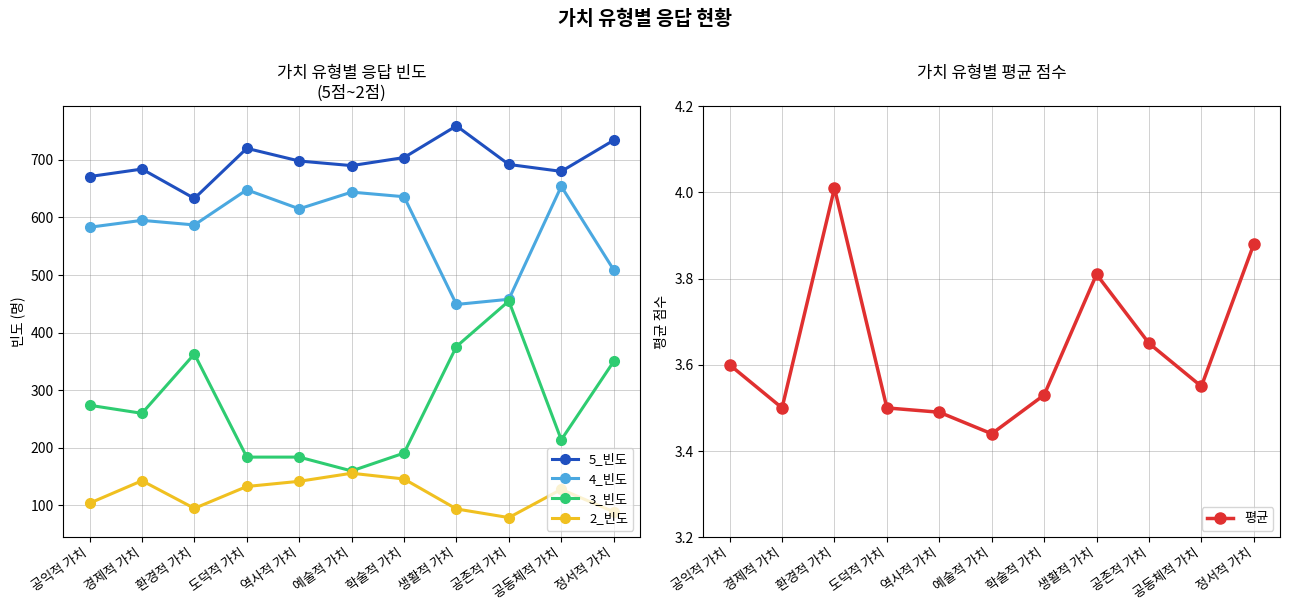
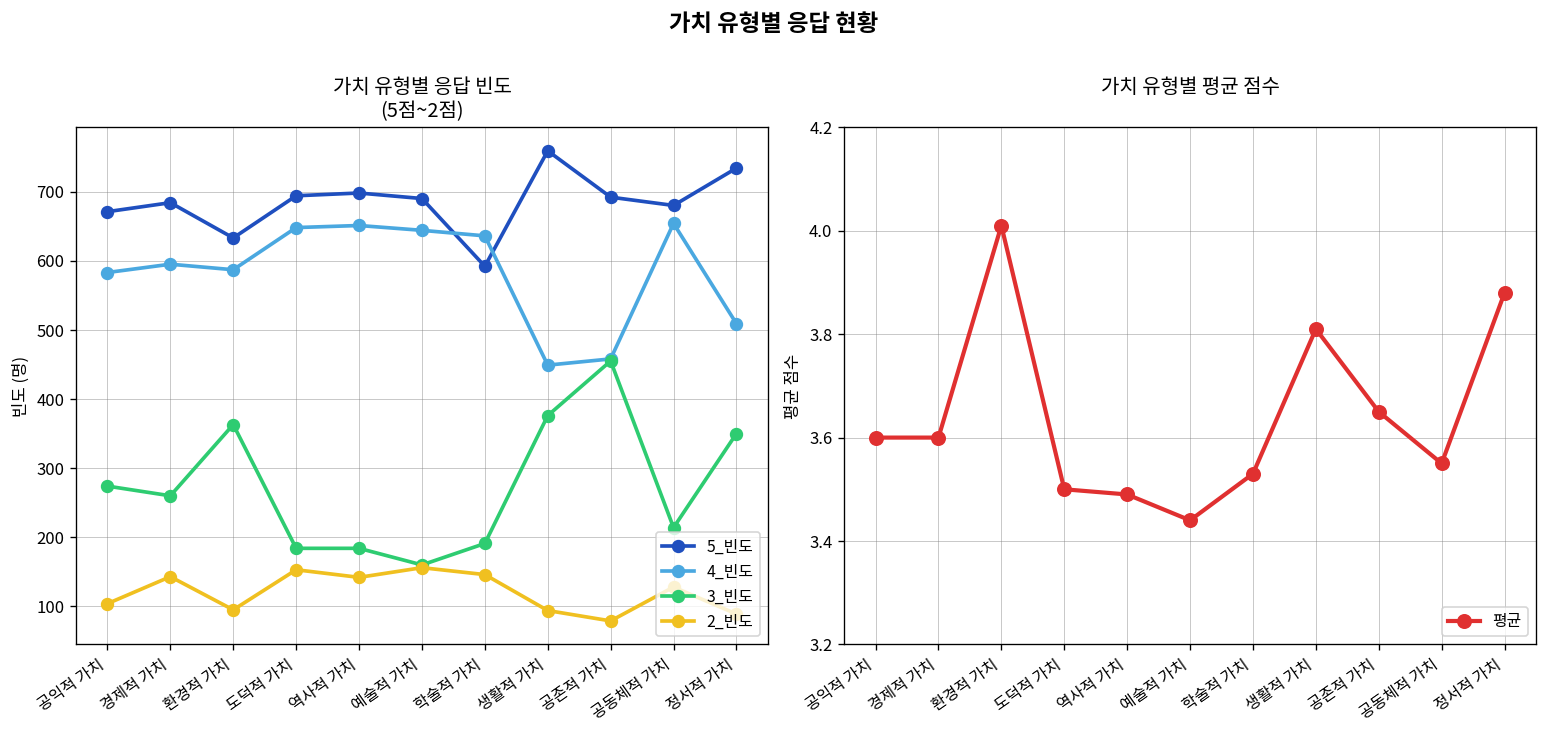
가치 유형별 응답 빈도 (5점~2점), 5_빈도, 도덕적 가치: 720 -> 690
가치 유형별 응답 빈도 (5점~2점), 2_빈도, 도덕적 가치: 130 -> 150
가치 유형별 응답 빈도 (5점~2점), 4_빈도, 역사적 가치: 620 -> 650
가치 유형별 응답 빈도 (5점~2점), 5_빈도, 학술적 가치: 700 -> 590
가치 유형별 평균 점수, 경제적 가치: 3.5 -> 3.6
